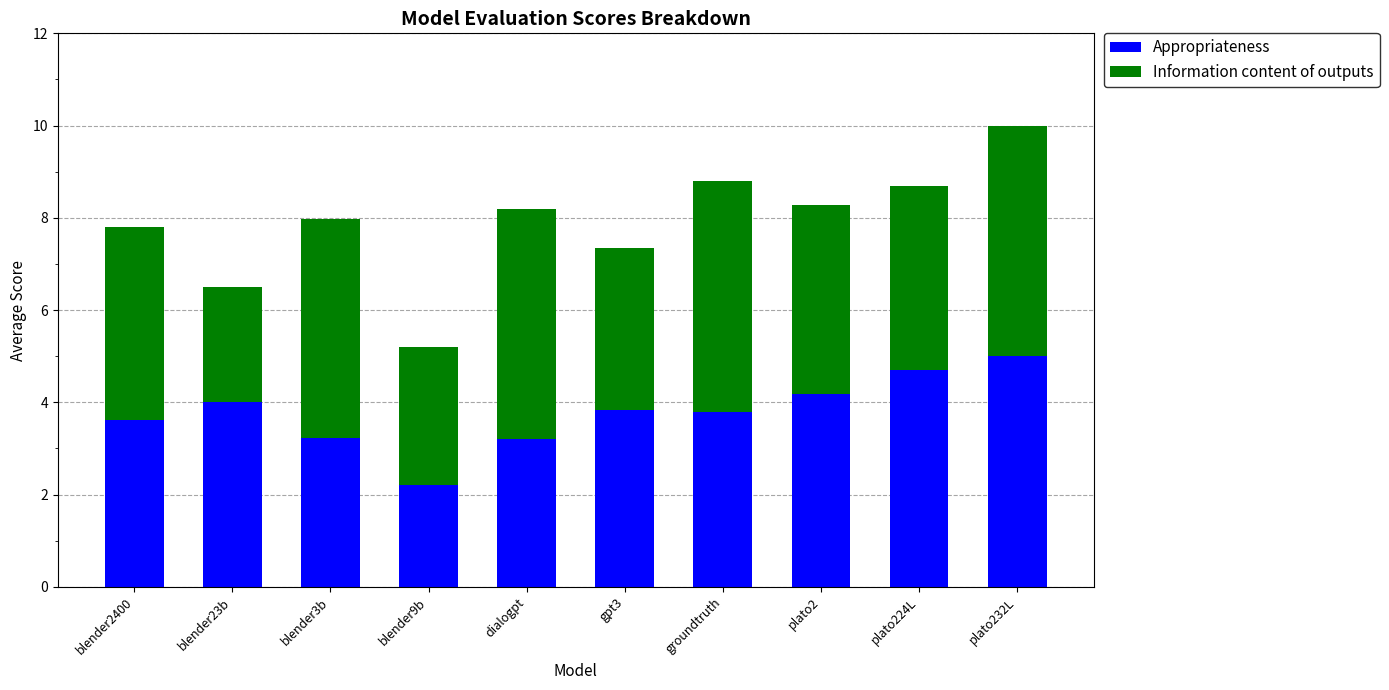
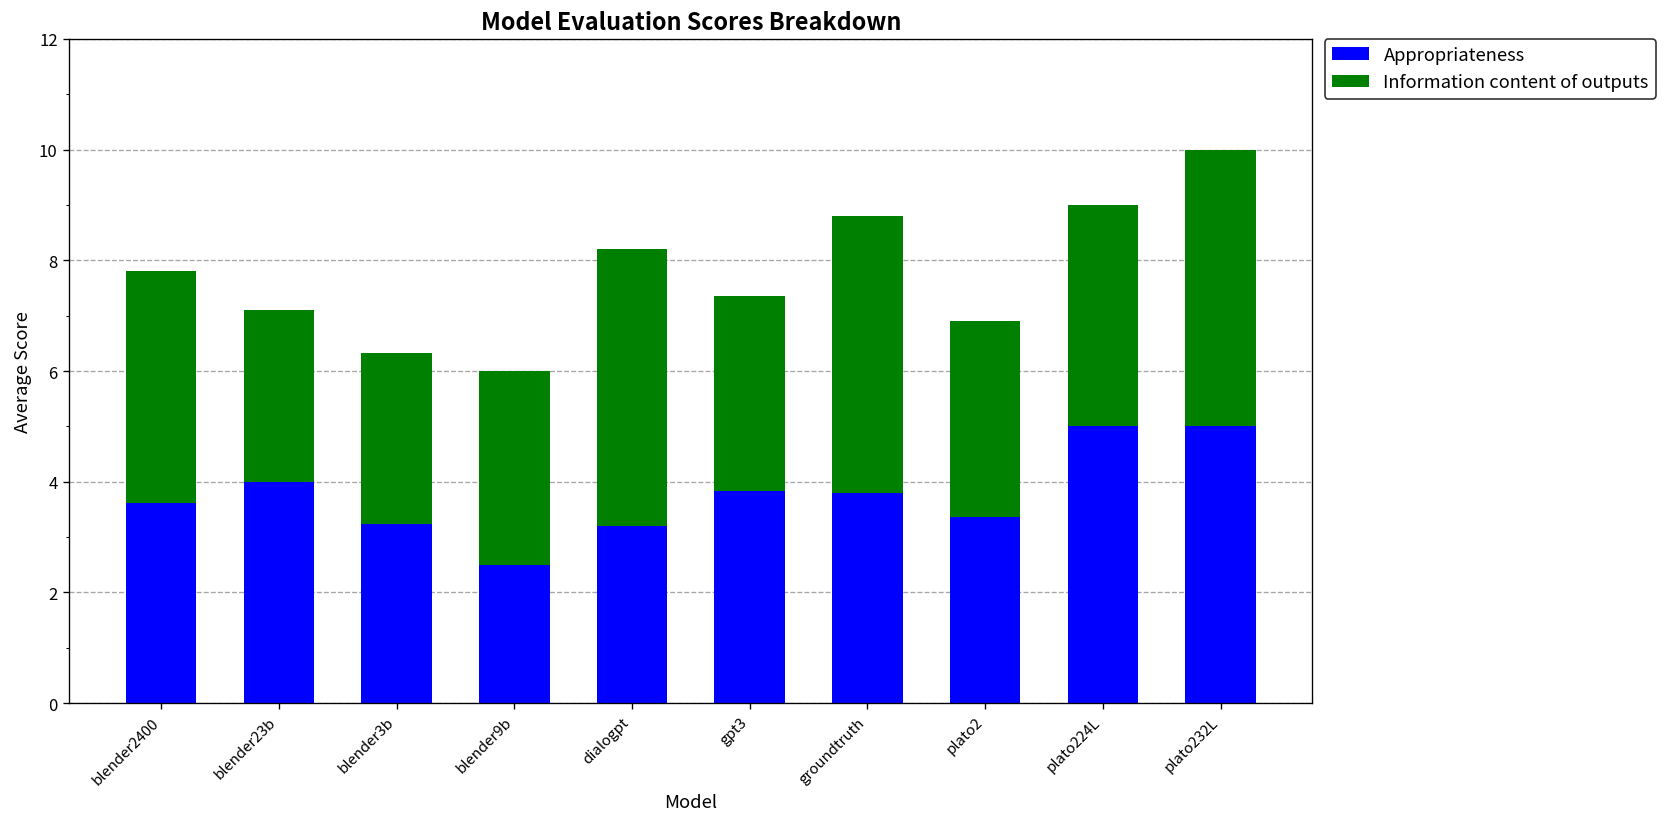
Information content of outputs, blender23b: 2.5 -> 3.1
Information content of outputs, blender3b: 4.8 -> 3.1
Appropriateness, blender9b: 2.2 -> 2.5
Information content of outputs, blender9b: 3.0 -> 3.5
Appropriateness, plato2: 4.2 -> 3.4
Information content of outputs, plato2: 4.1 -> 3.6
Appropriateness, plato224L: 4.7 -> 5.0
